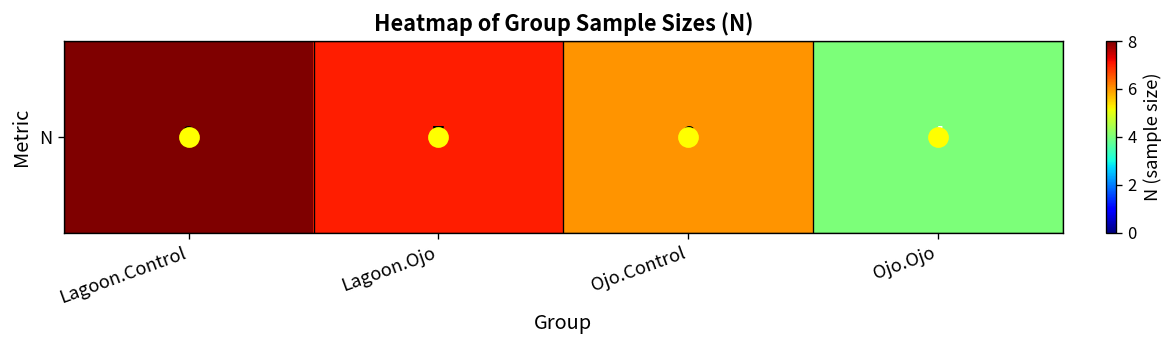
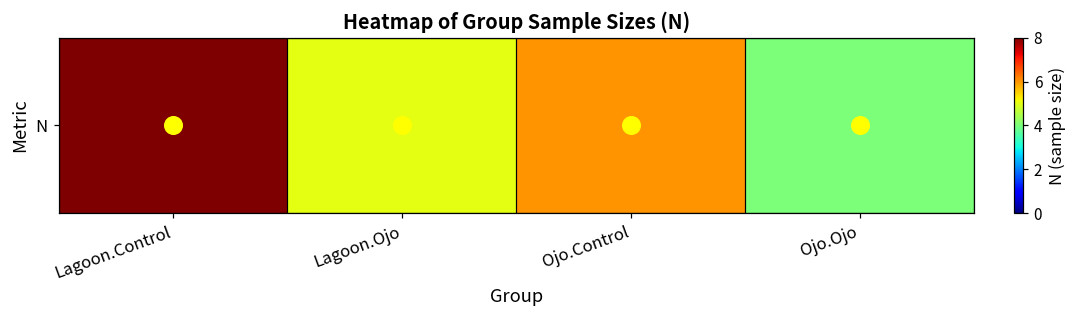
N, Lagoon.Ojo: 7 -> 5
